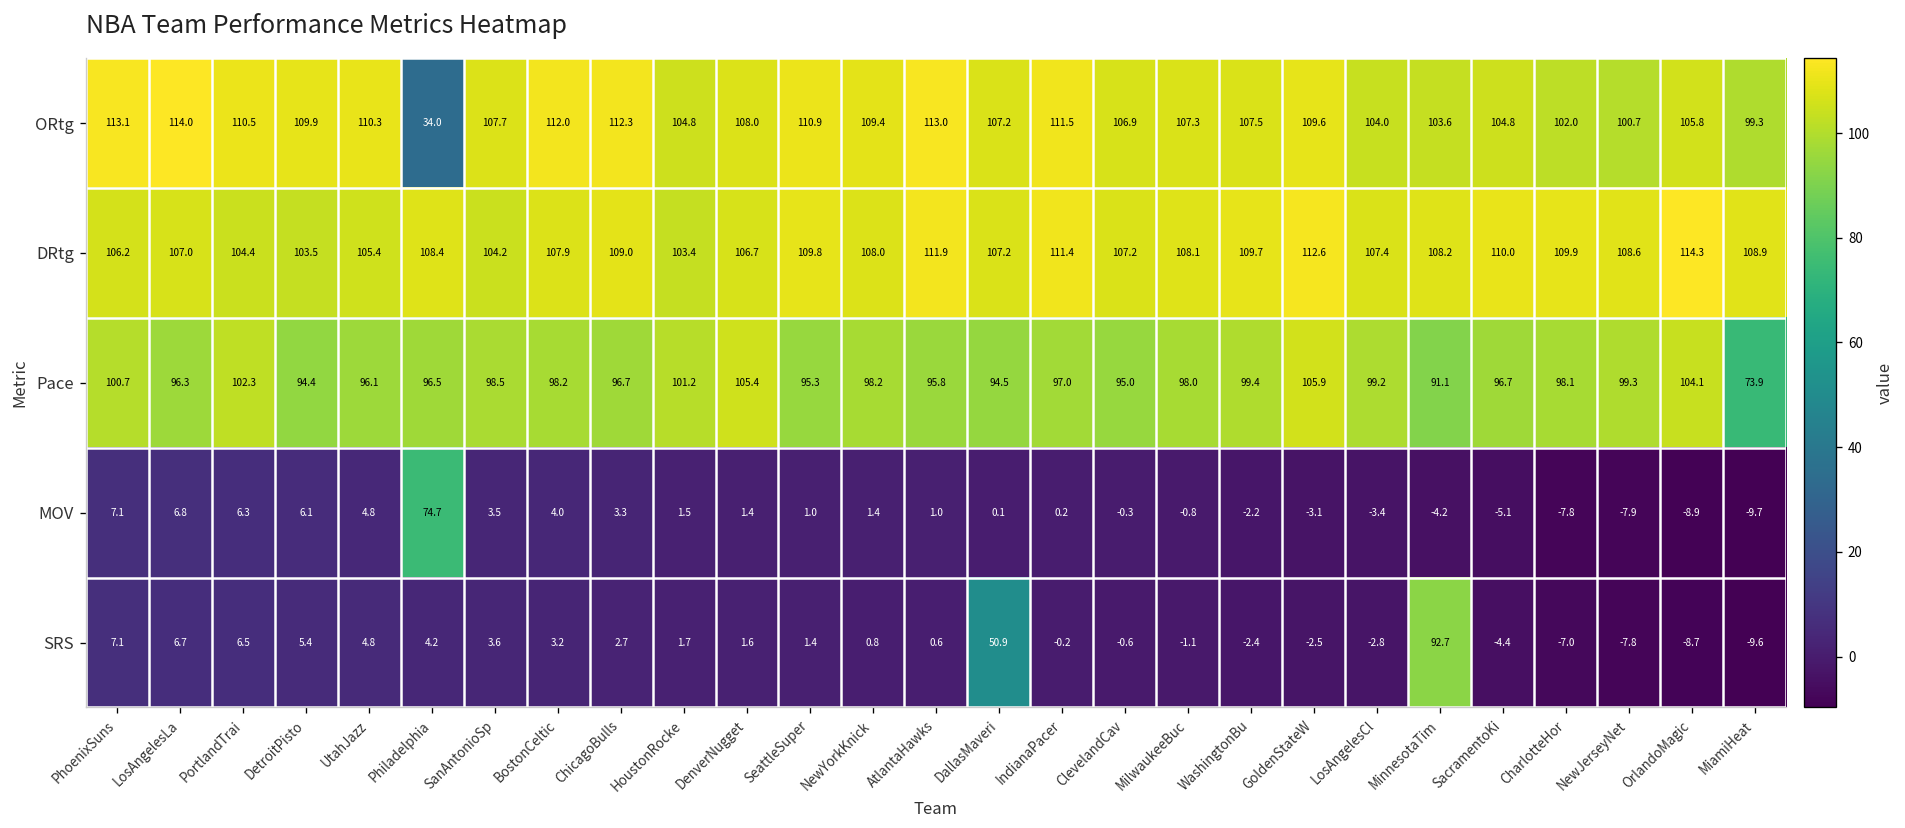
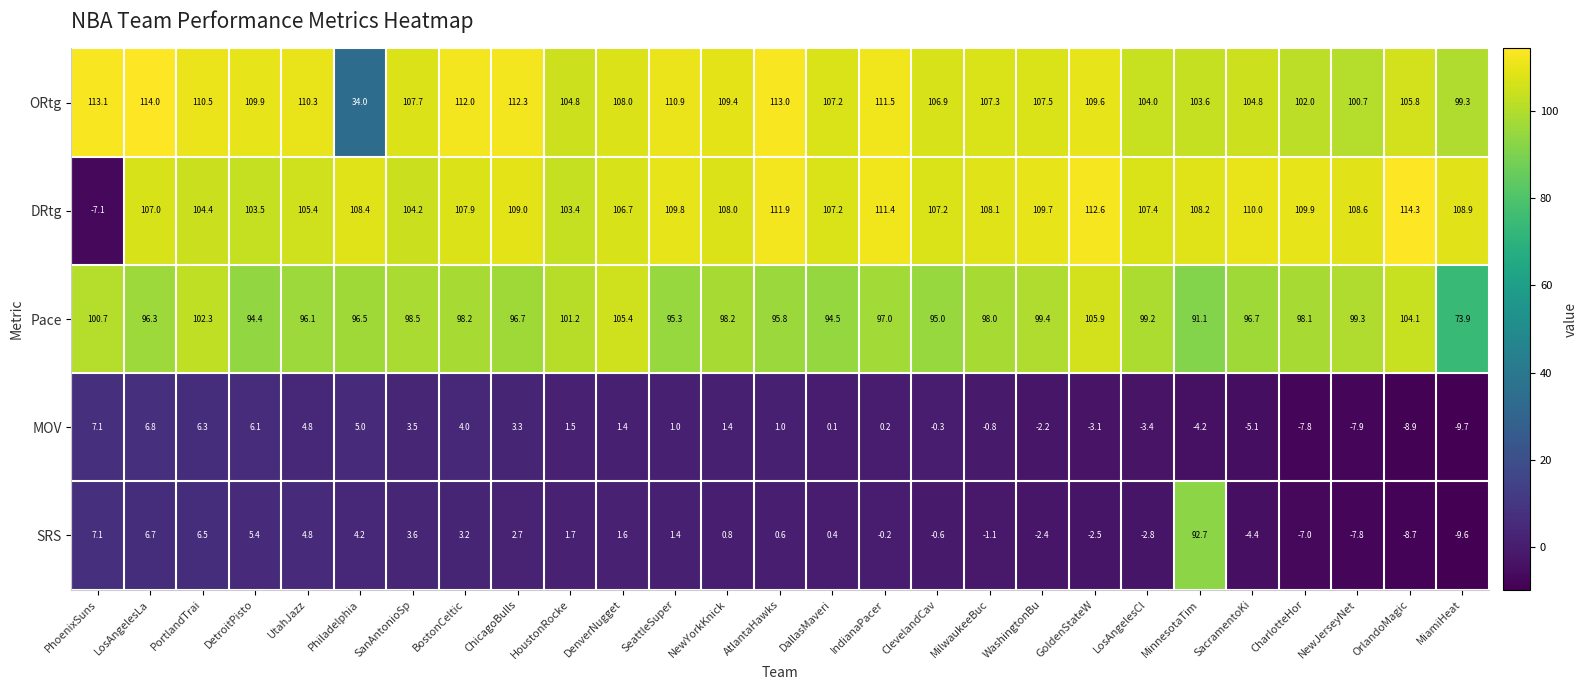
DRtg, PhoenixSuns: 106.2 -> -7.1
MOV, Philadelphia: 74.7 -> 5.0
SRS, DallasMaveri: 50.9 -> 0.4
